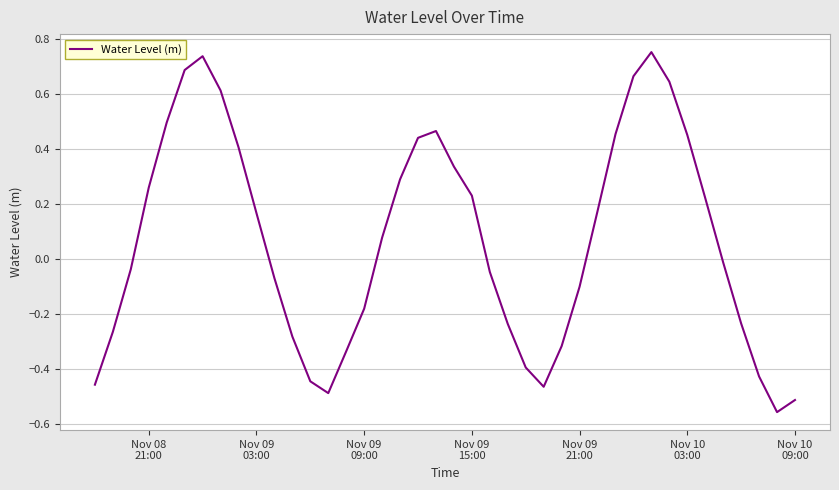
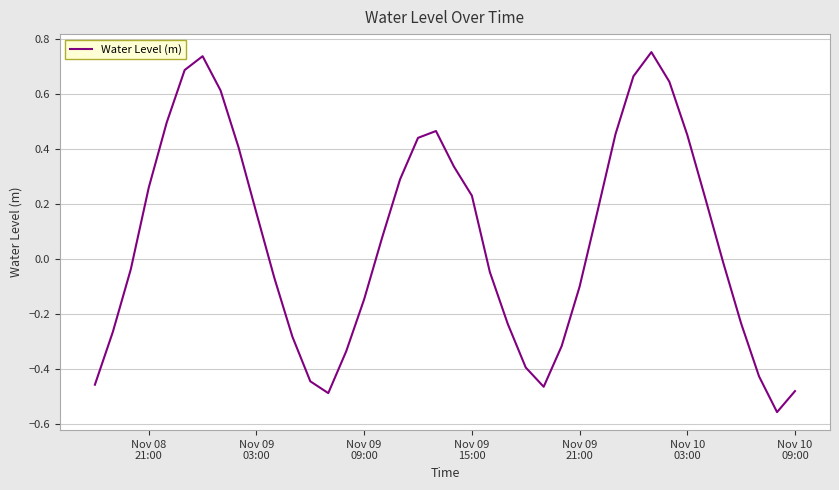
Nov 09 09:00: -0.18 -> -0.15
Nov 10 09:00: -0.51 -> -0.48
